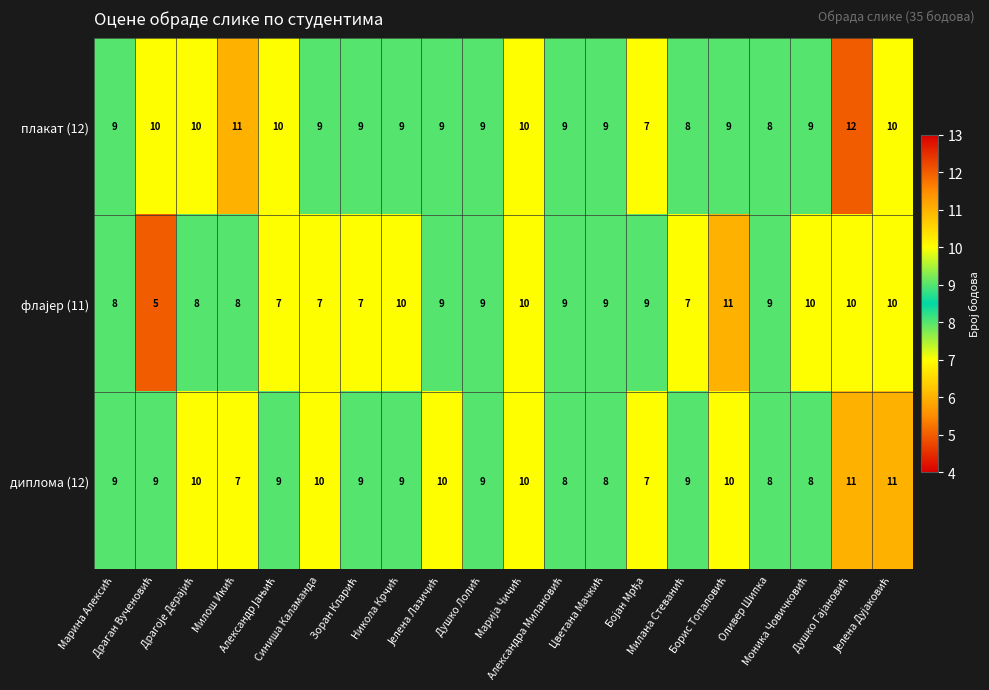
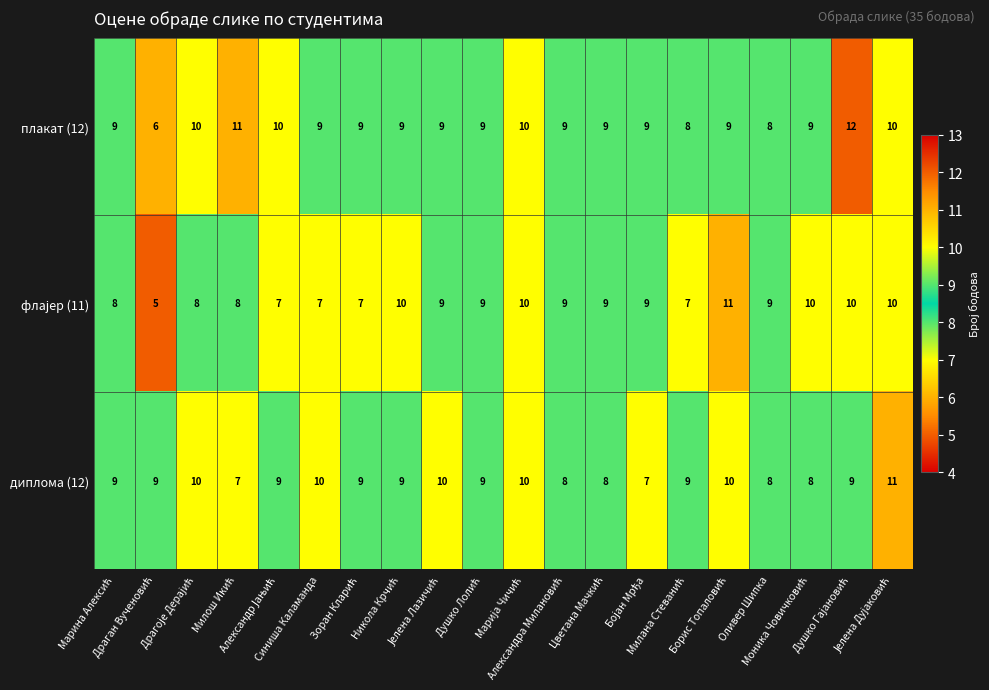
плакат (12), Драган Вученовић: 10 -> 6
плакат (12), Бојан Мрђа: 7 -> 9
диплома (12), Душко Гајановић: 11 -> 9
